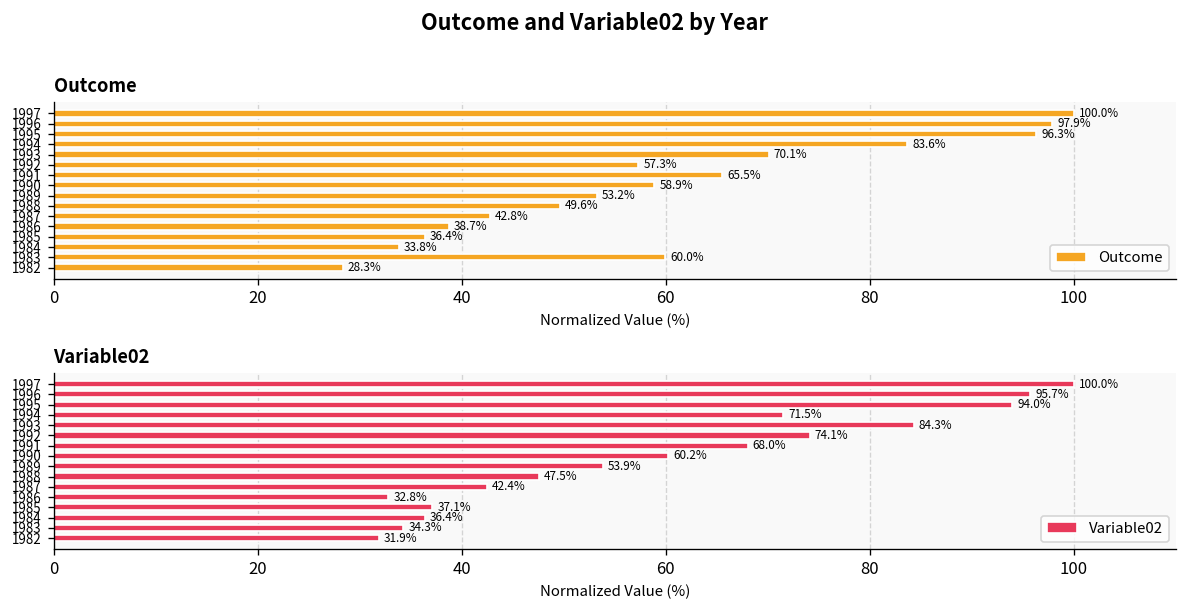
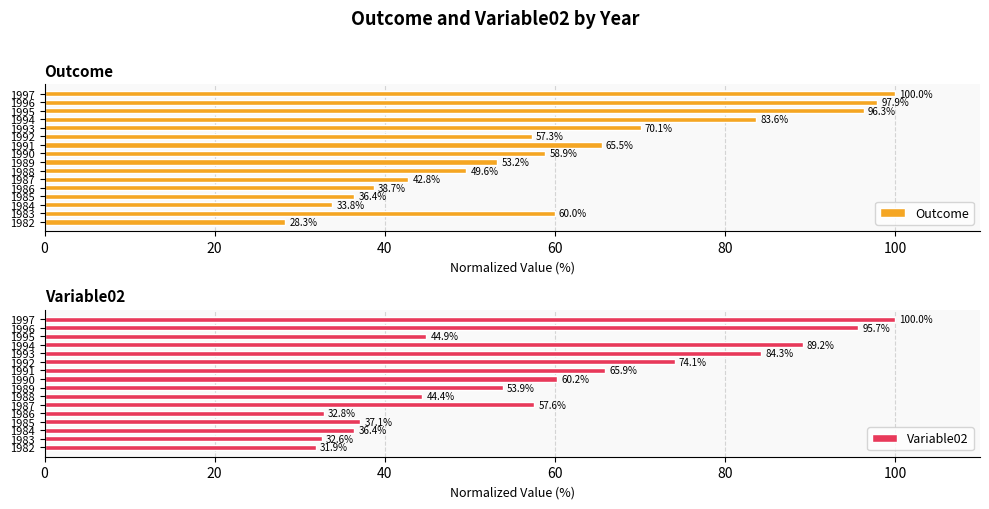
Variable02, 1995: 94.0% -> 44.9%
Variable02, 1994: 71.5% -> 89.2%
Variable02, 1991: 68.0% -> 65.9%
Variable02, 1988: 47.5% -> 44.4%
Variable02, 1987: 42.4% -> 57.6%
Variable02, 1983: 34.3% -> 32.6%
